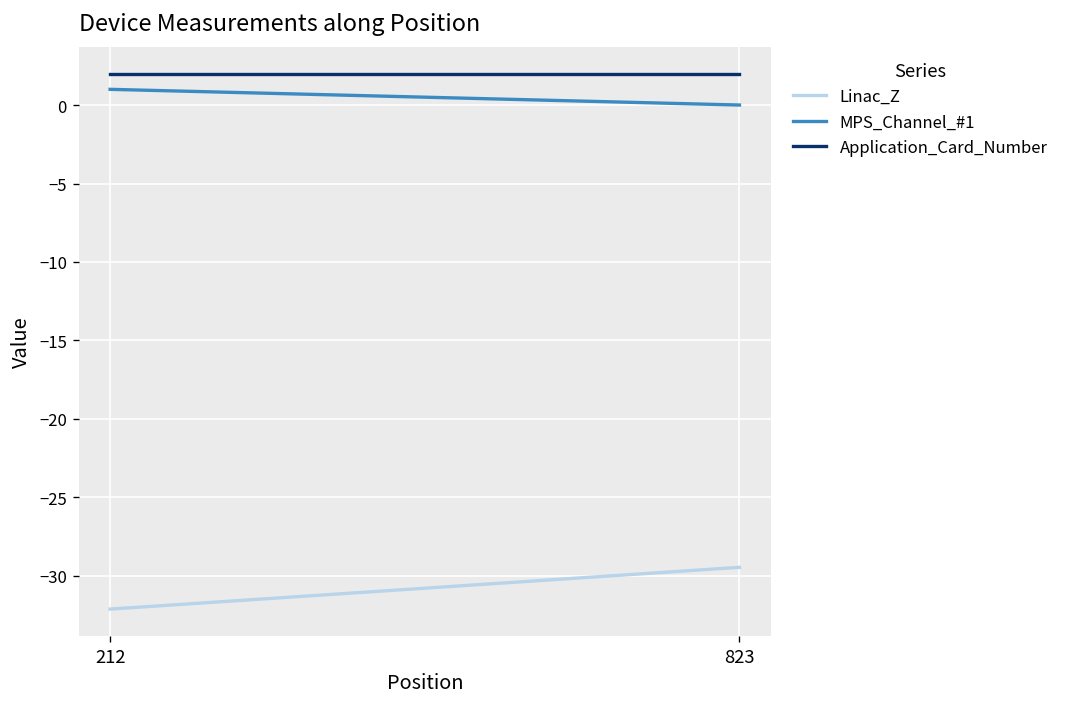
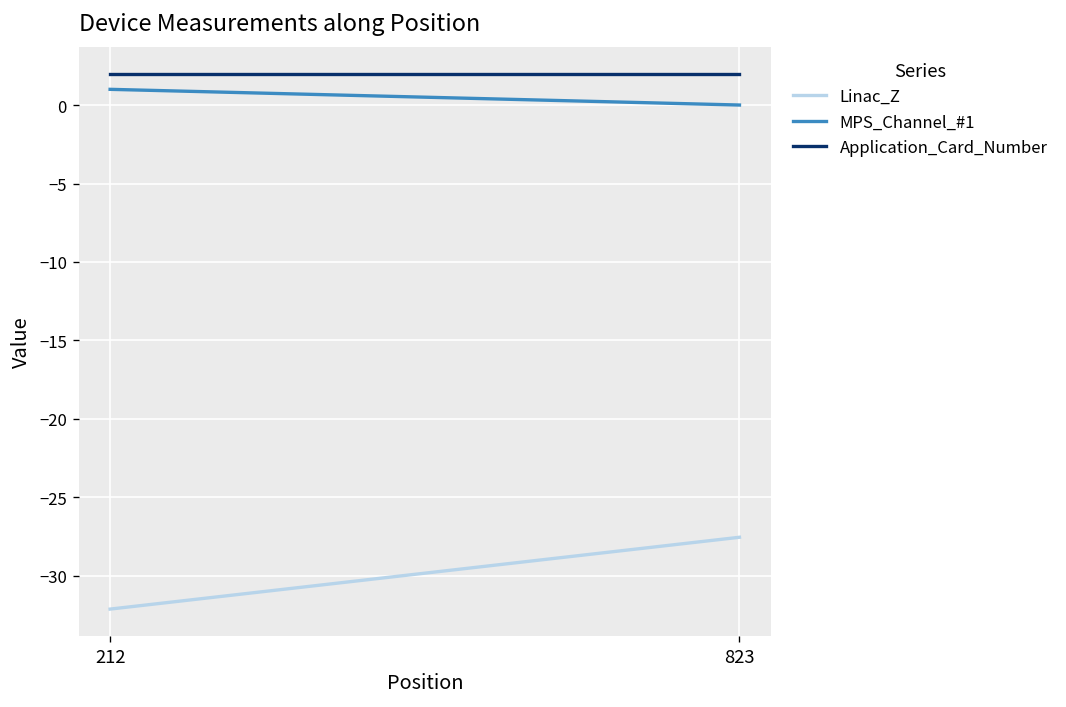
Linac_Z, 823: -29.5 -> -27.5
